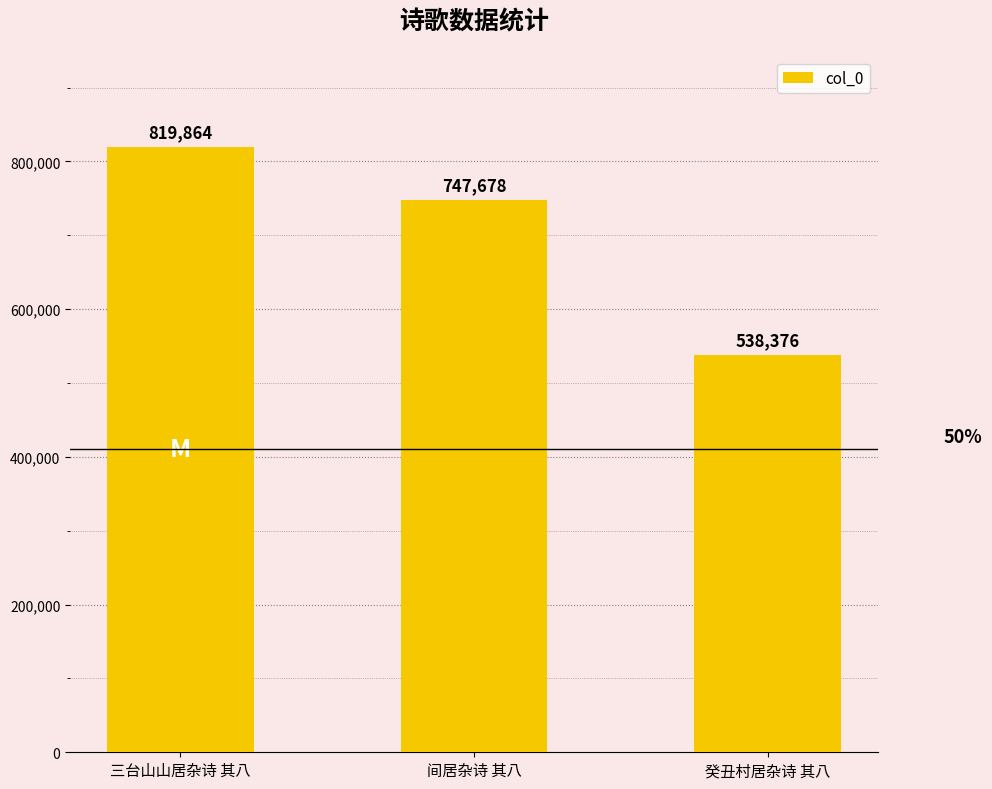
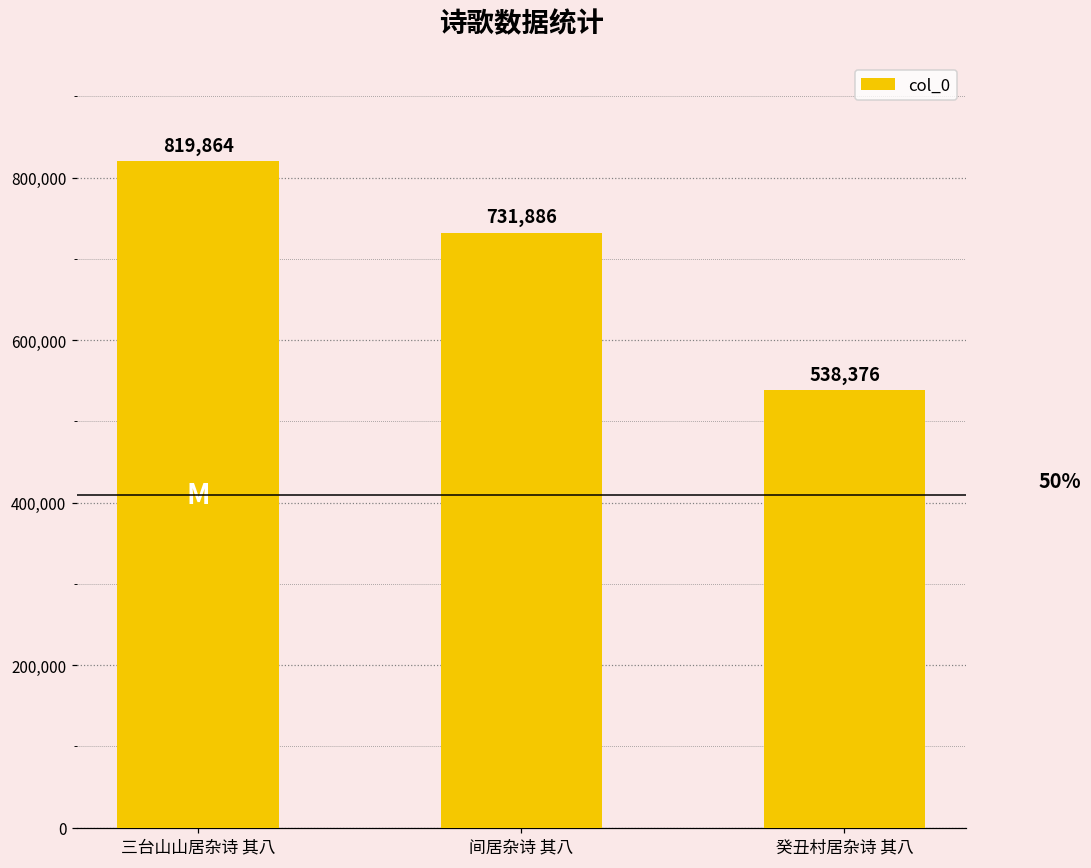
间居杂诗 其八: 747,678 -> 731,886
